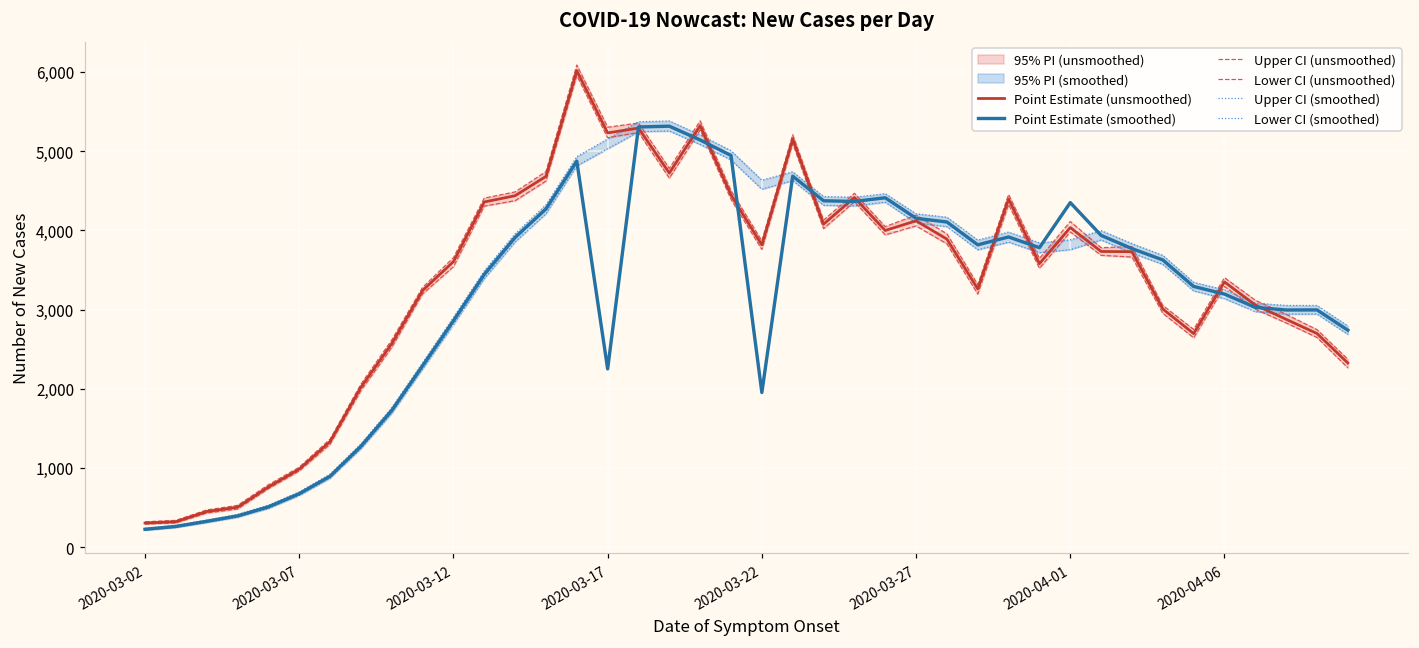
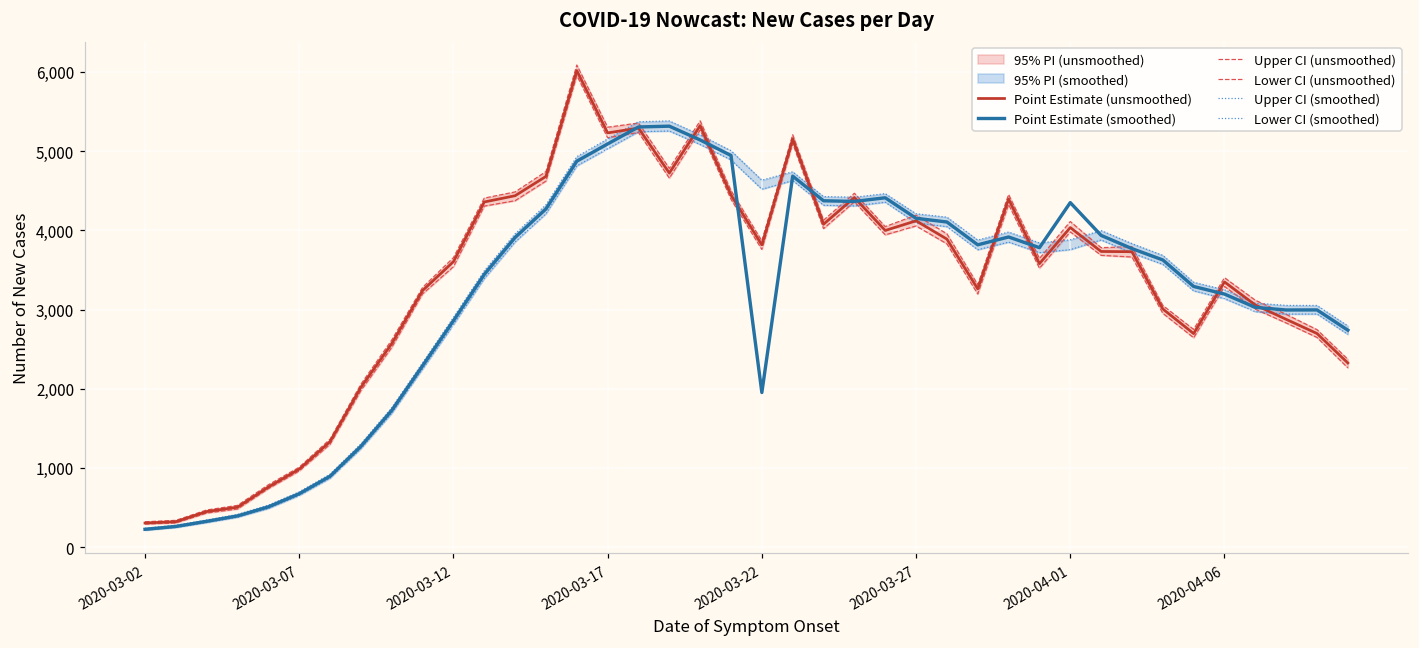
Point Estimate (smoothed), 2020-03-17: 2,300 -> 5,100
